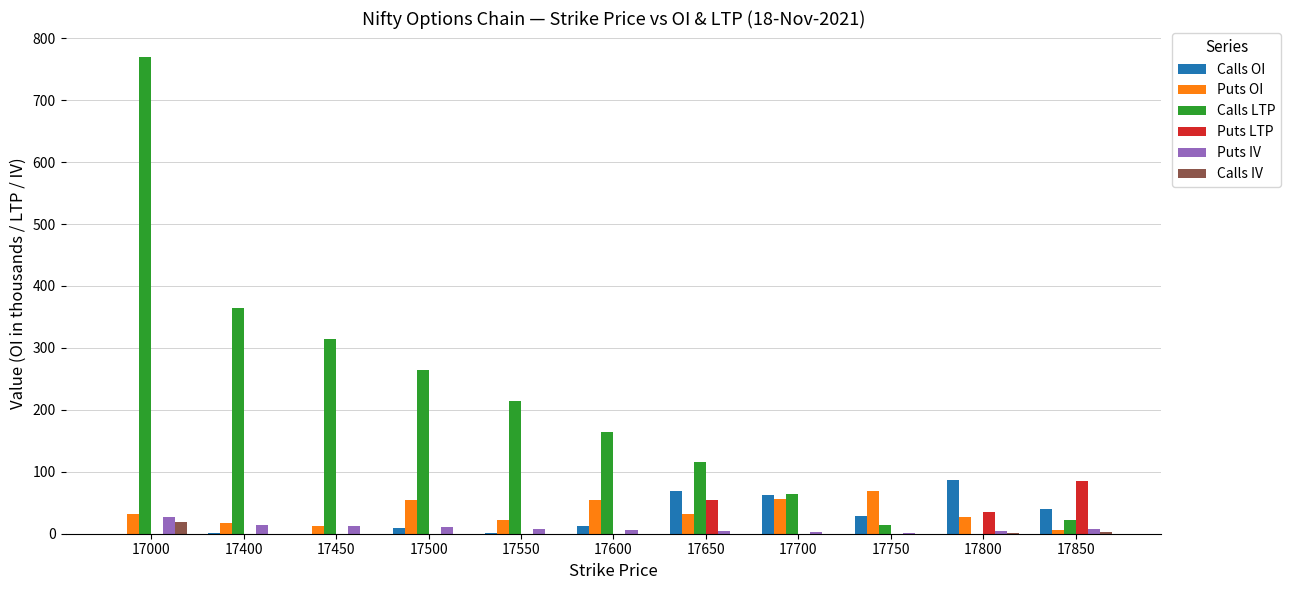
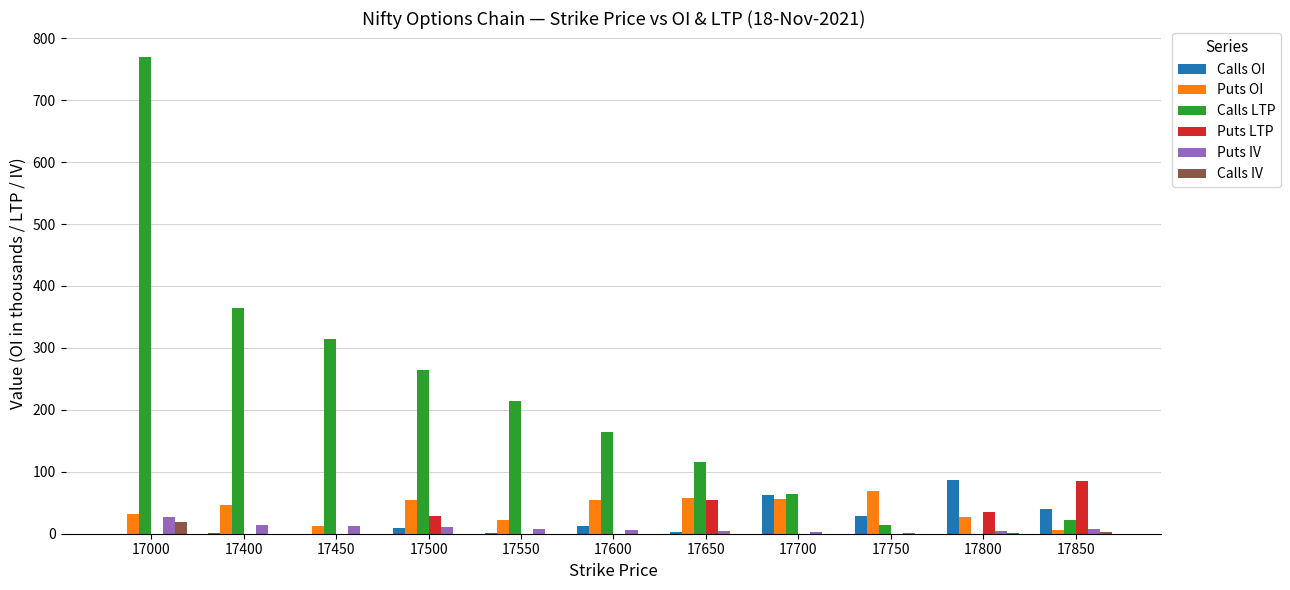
Puts OI, 17400: 20 -> 50
Puts LTP, 17500: 0 -> 30
Calls OI, 17650: 70 -> 0
Puts OI, 17650: 30 -> 60
